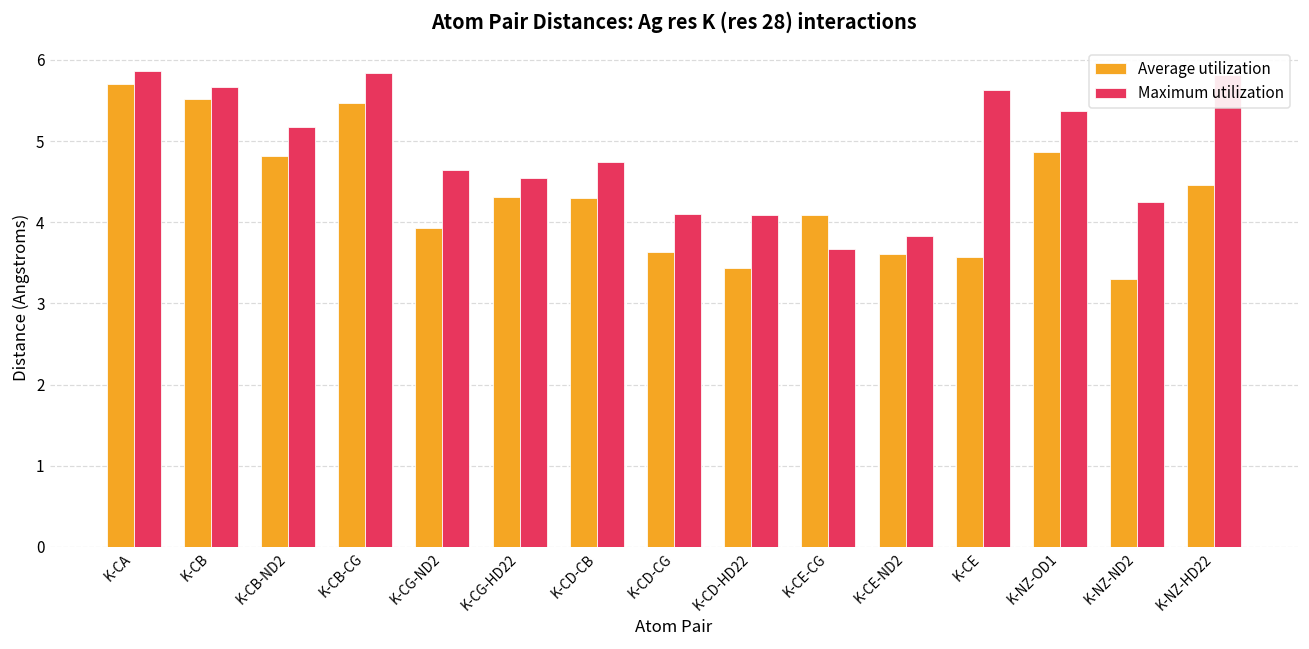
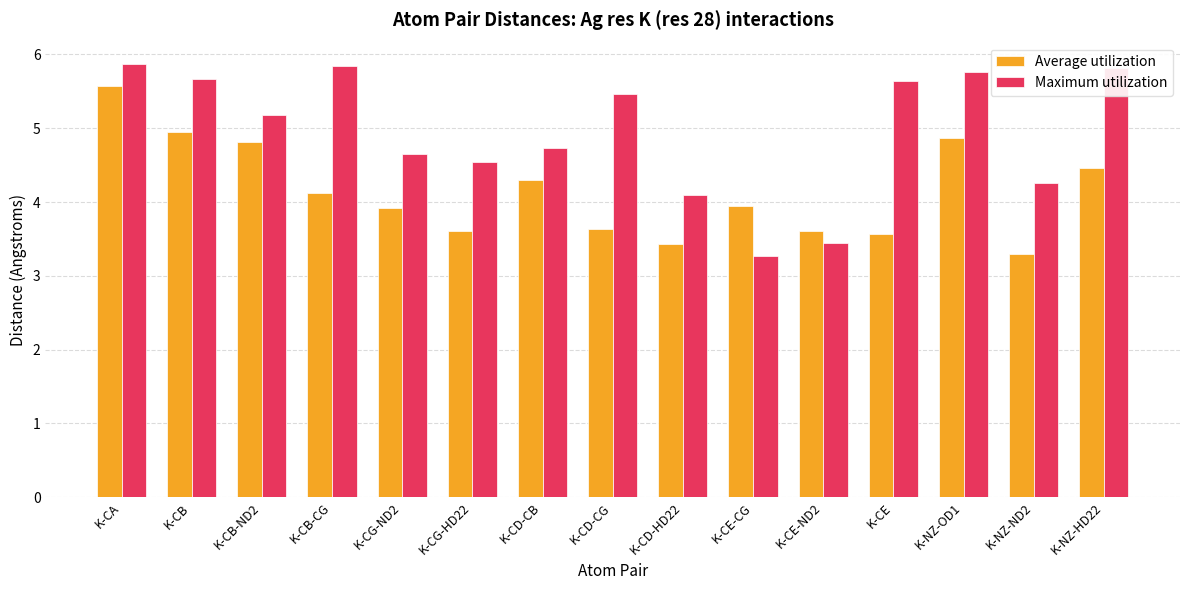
Average utilization, K-CA: 5.7 -> 5.6
Average utilization, K-CB: 5.5 -> 4.9
Average utilization, K-CB-CG: 5.5 -> 4.1
Average utilization, K-CG-HD22: 4.3 -> 3.6
Maximum utilization, K-CD-CG: 4.1 -> 5.5
Average utilization, K-CE-CG: 4.1 -> 3.9
Maximum utilization, K-CE-CG: 3.7 -> 3.3
Maximum utilization, K-CE-ND2: 3.8 -> 3.4
Maximum utilization, K-NZ-OD1: 5.4 -> 5.8
